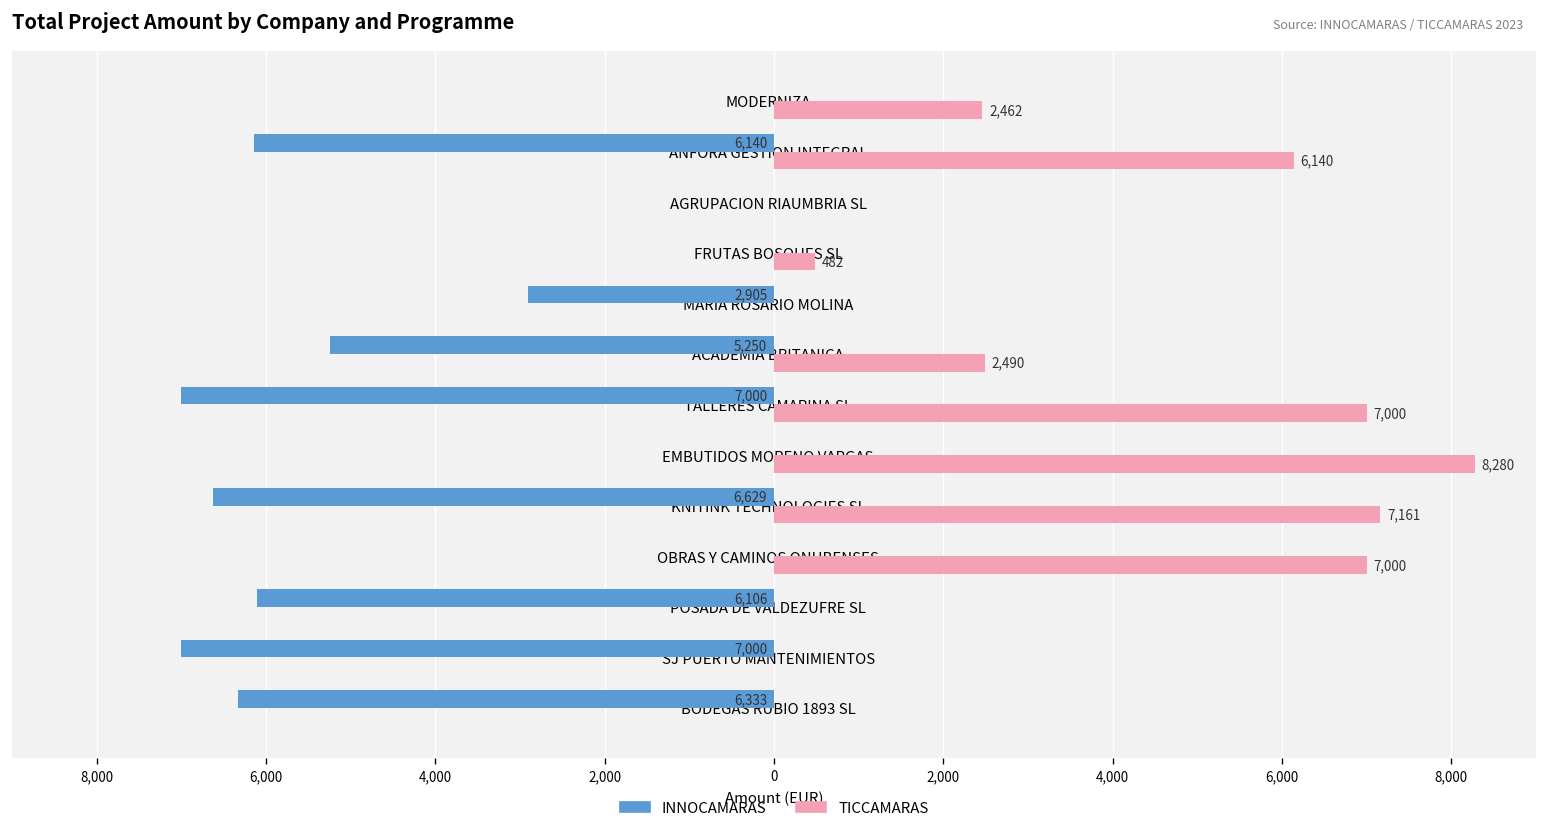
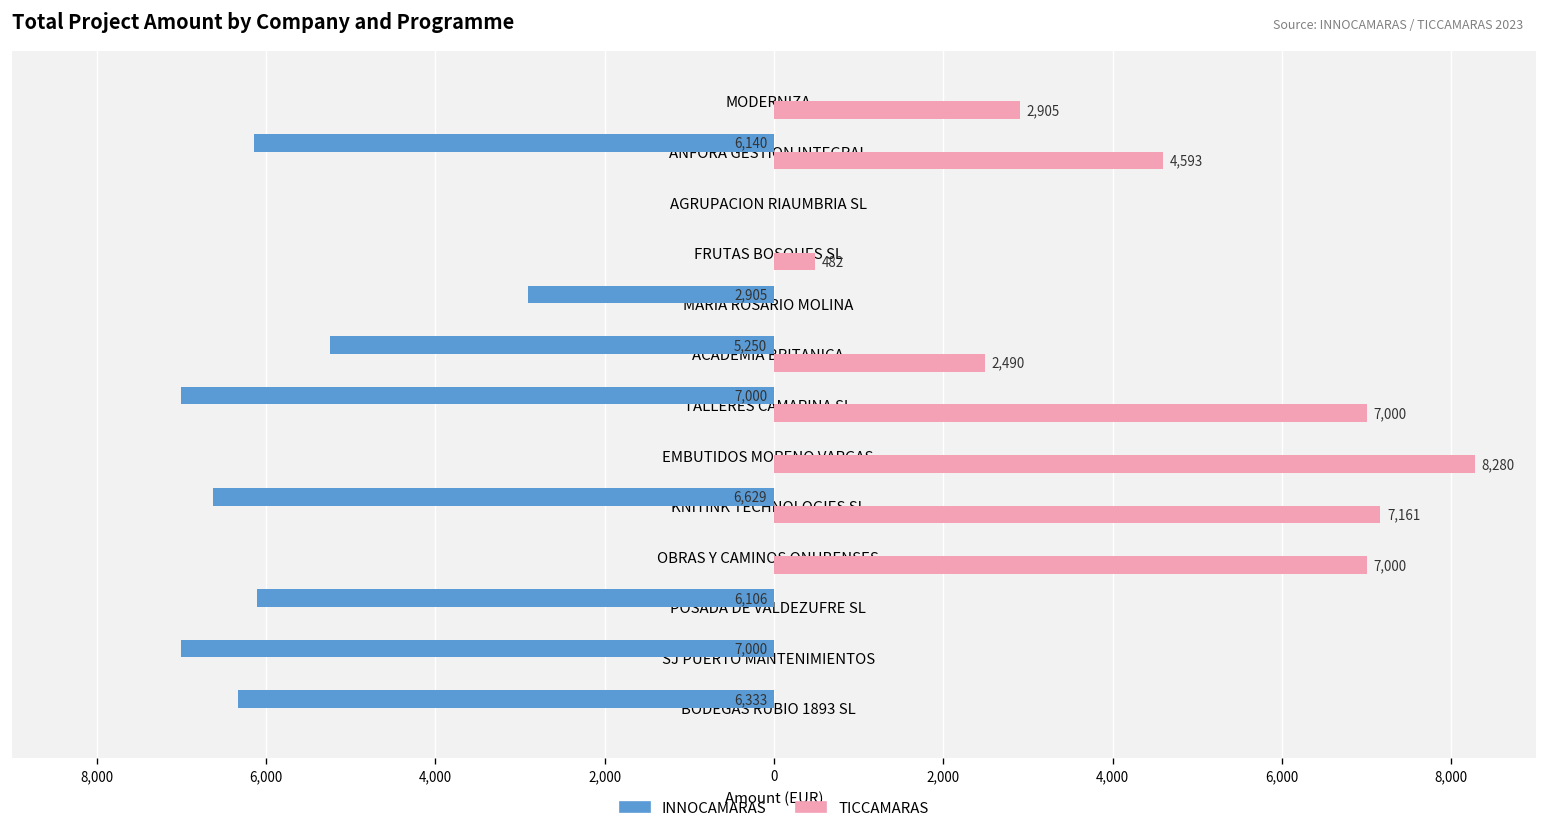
TICCAMARAS, MODERNIZA: 2,462 -> 2,905
TICCAMARAS, ANFORA GESTION INTEGRAL: 6,140 -> 4,593
